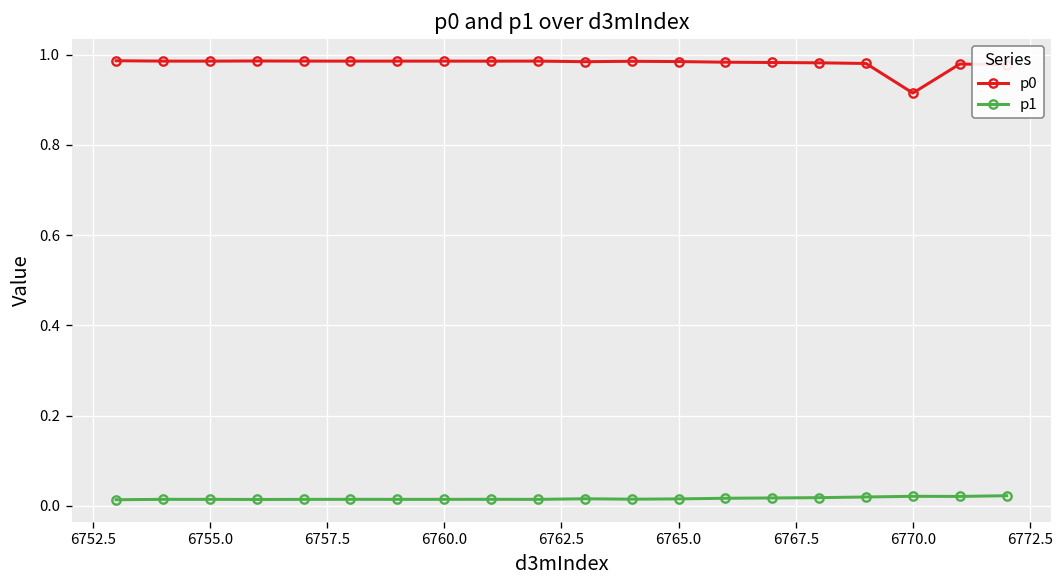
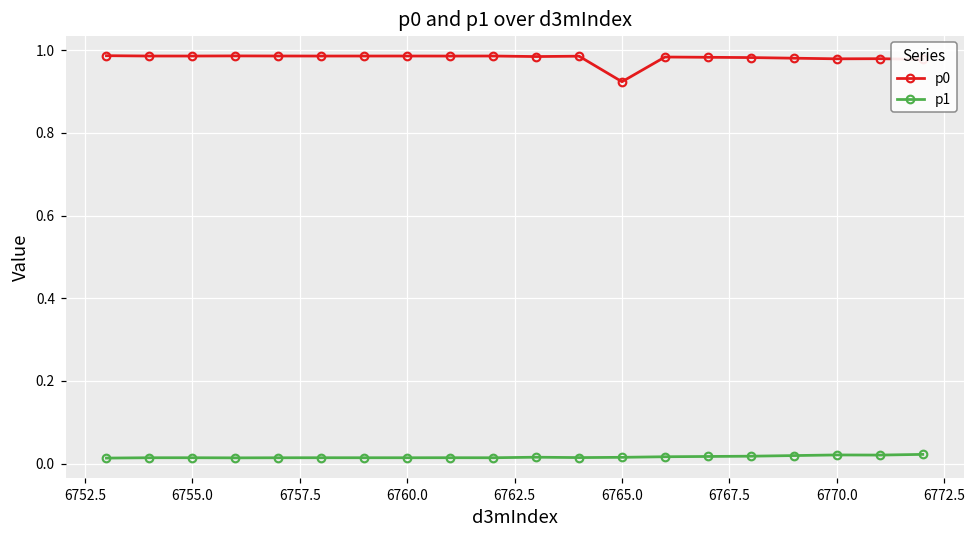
p0, 6765.0: 0.98 -> 0.92
p0, 6770.0: 0.91 -> 0.98
